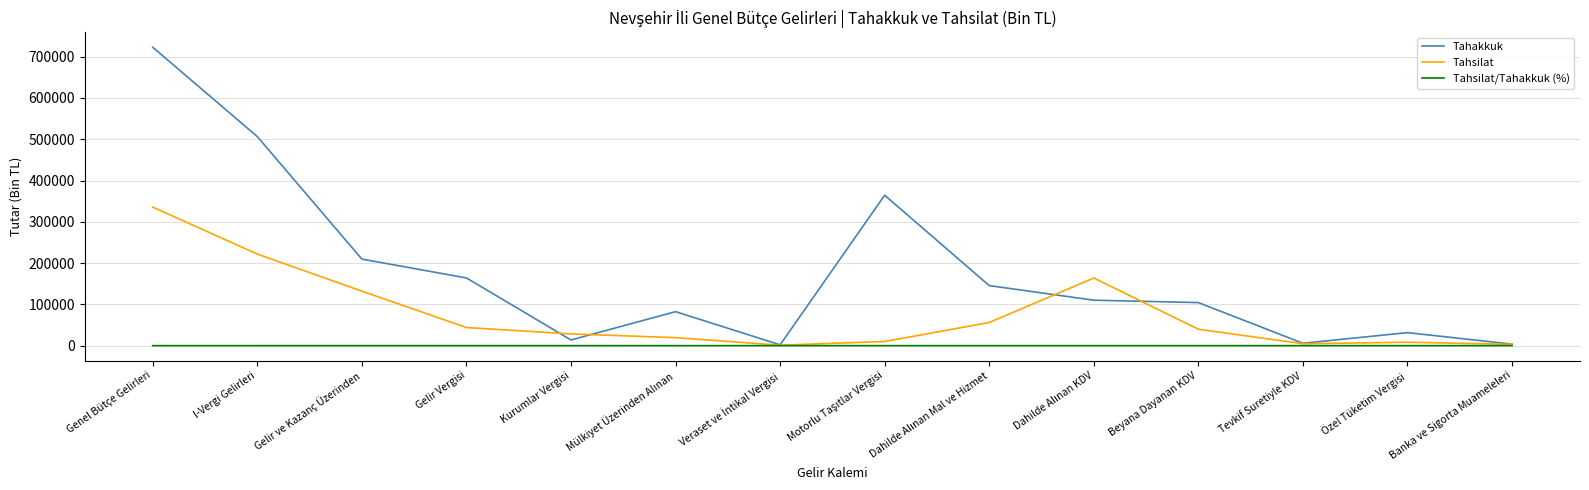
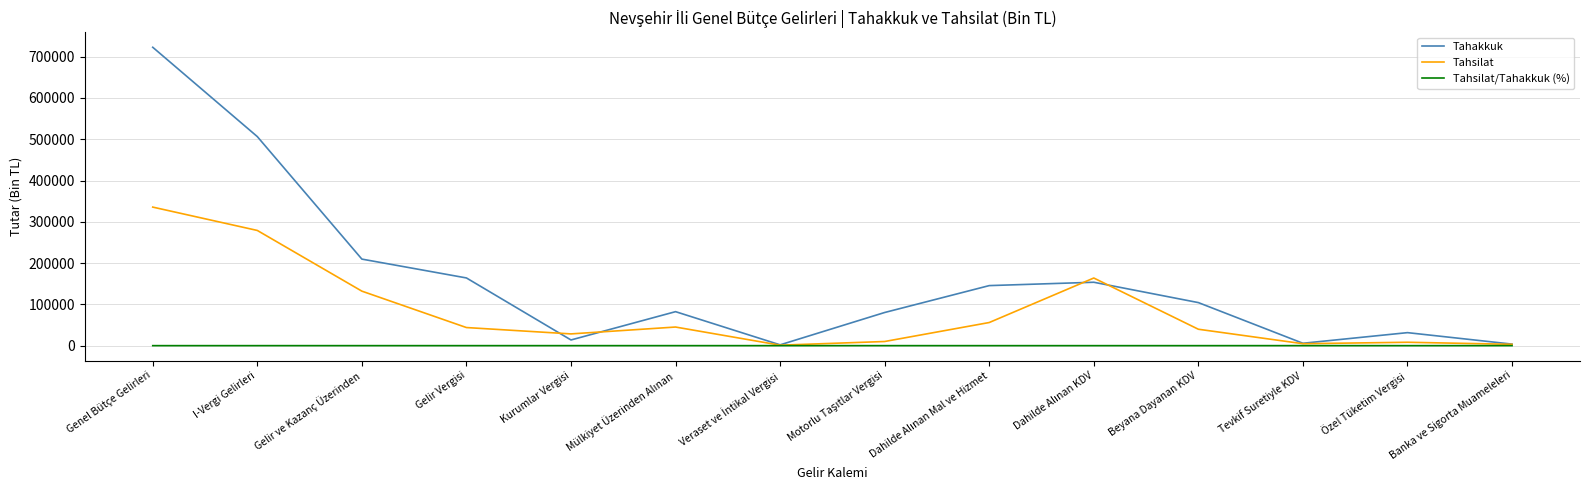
Tahsilat, I-Vergi Gelirleri: 220000 -> 280000
Tahsilat, Mülkiyet Üzerinden Alınan: 20000 -> 50000
Tahakkuk, Motorlu Taşıtlar Vergisi: 360000 -> 80000
Tahakkuk, Dahilde Alınan KDV: 110000 -> 150000
